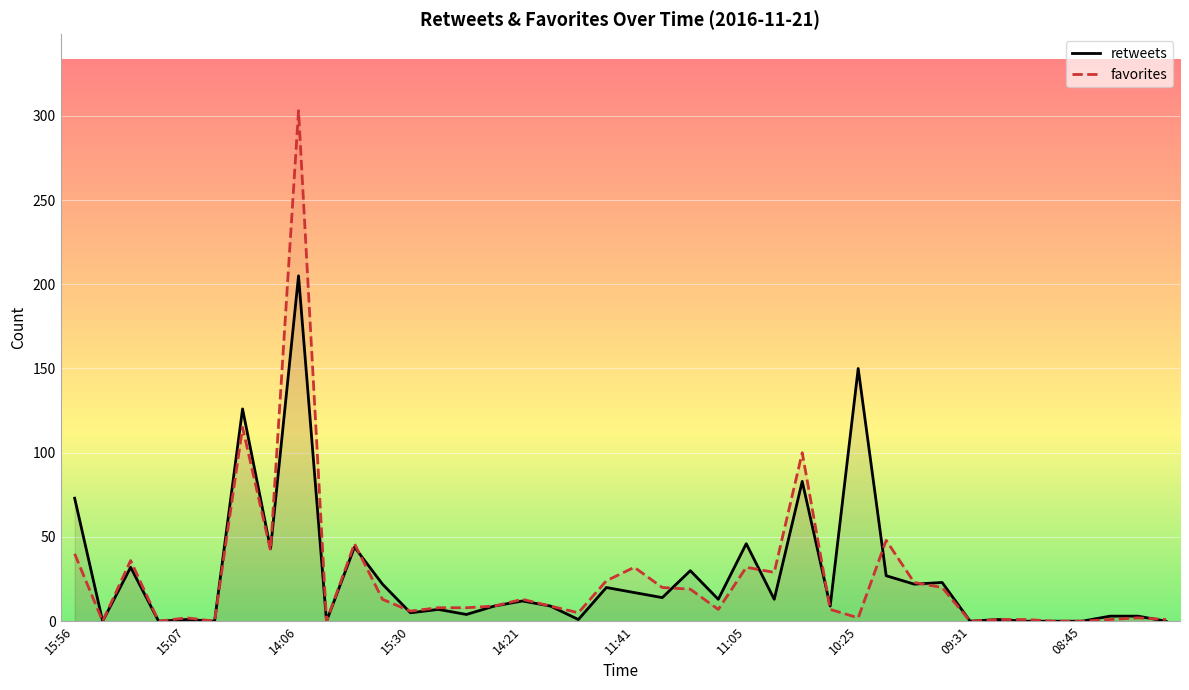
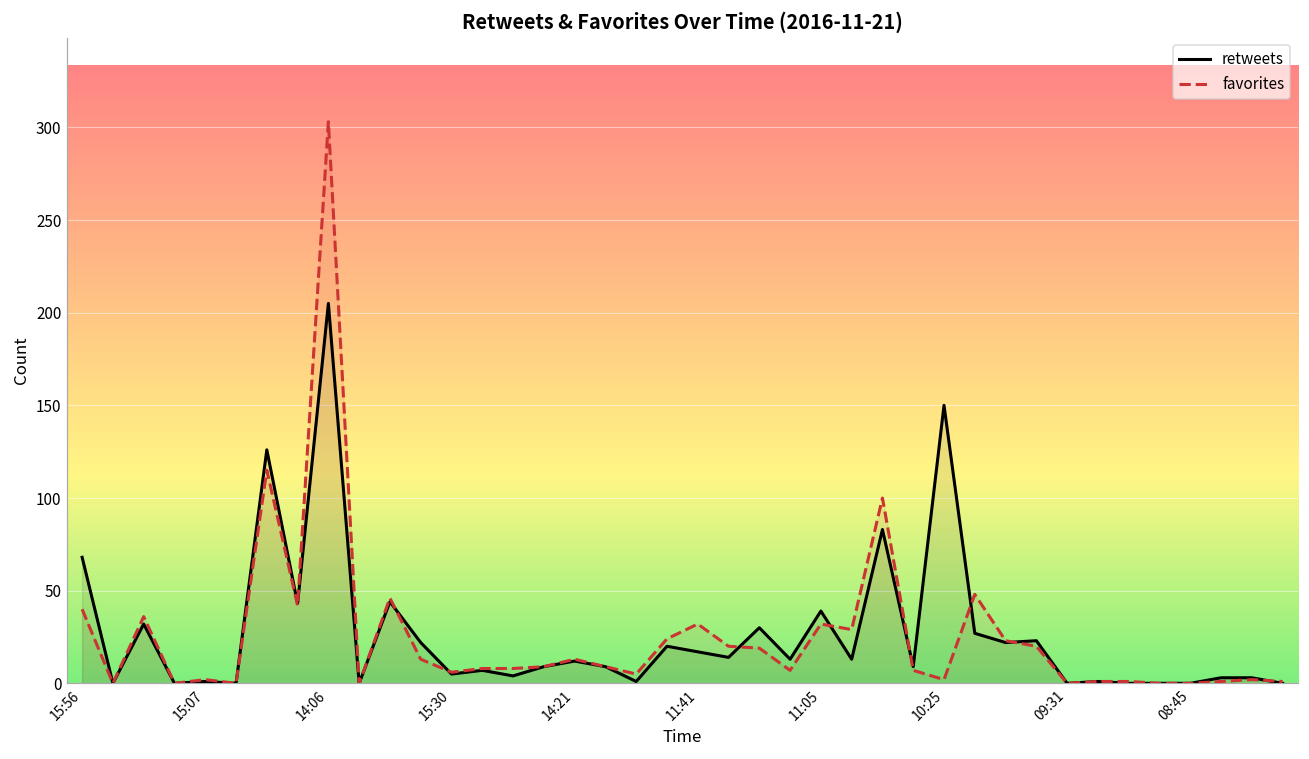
retweets, 15:56: 73 -> 68
retweets, 11:05: 46 -> 39
